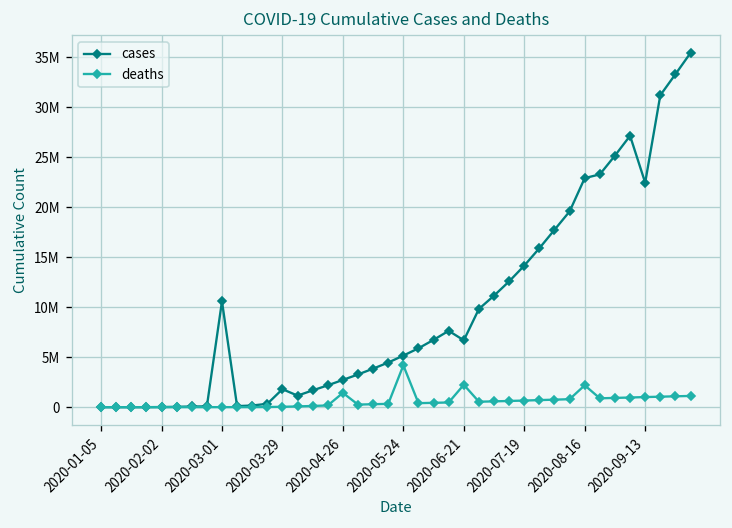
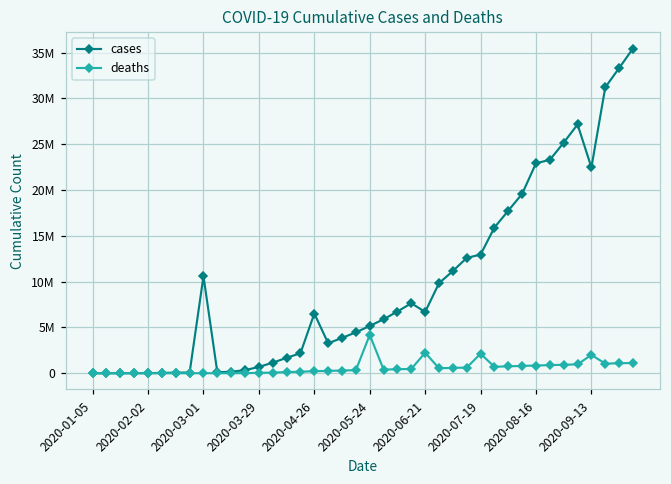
cases, 2020-03-29: 2000000 -> 1000000
cases, 2020-04-26: 3000000 -> 7000000
deaths, 2020-04-26: 1000000 -> 0
cases, 2020-07-19: 14000000 -> 13000000
deaths, 2020-07-19: 1000000 -> 2000000
deaths, 2020-08-16: 2000000 -> 1000000
deaths, 2020-09-13: 1000000 -> 2000000
